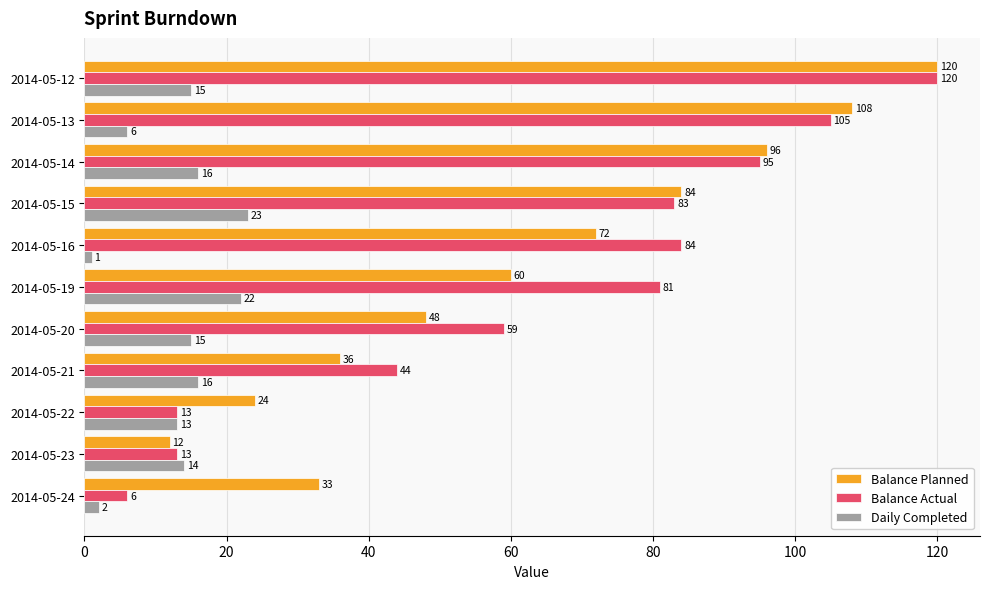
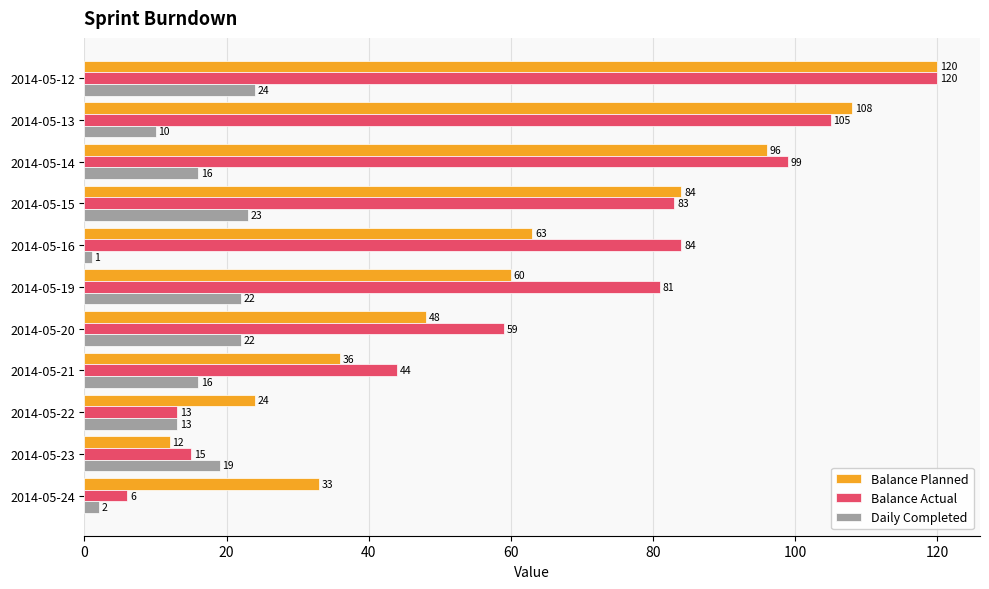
Daily Completed, 2014-05-12: 15 -> 24
Daily Completed, 2014-05-13: 6 -> 10
Balance Actual, 2014-05-14: 95 -> 99
Balance Planned, 2014-05-16: 72 -> 63
Daily Completed, 2014-05-20: 15 -> 22
Balance Actual, 2014-05-23: 13 -> 15
Daily Completed, 2014-05-23: 14 -> 19
